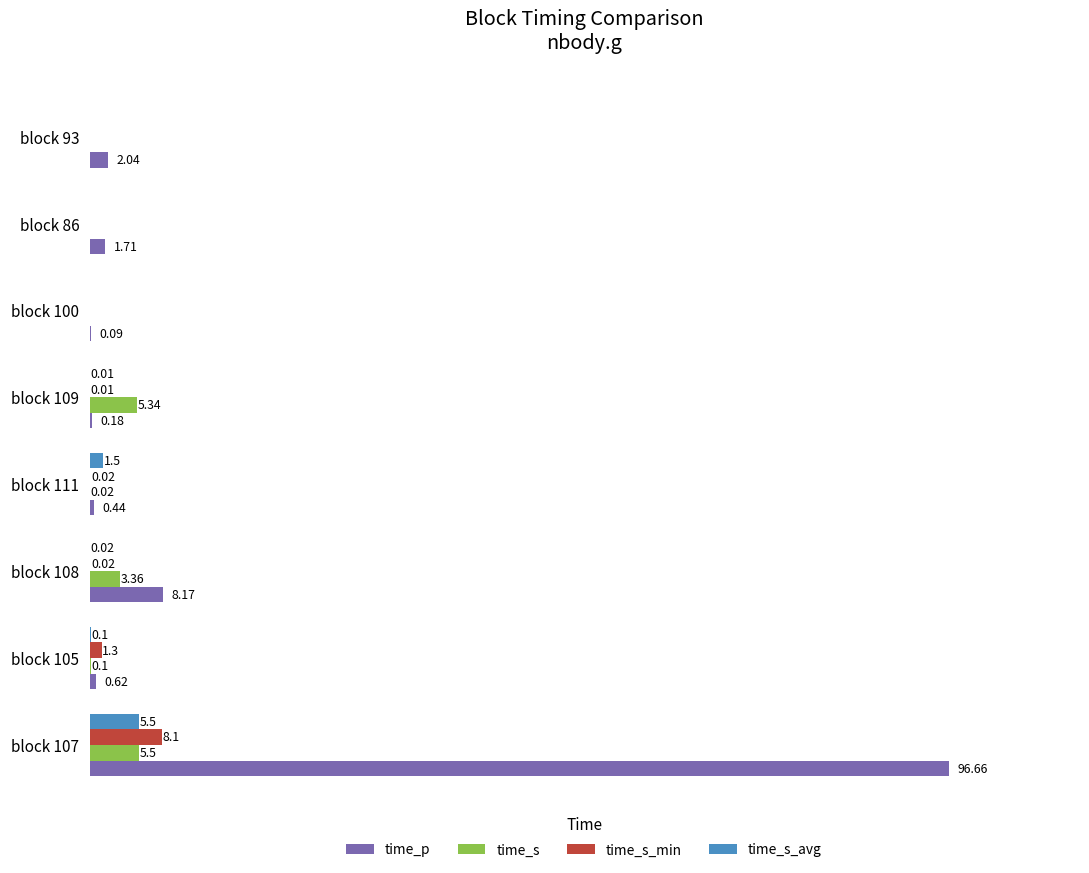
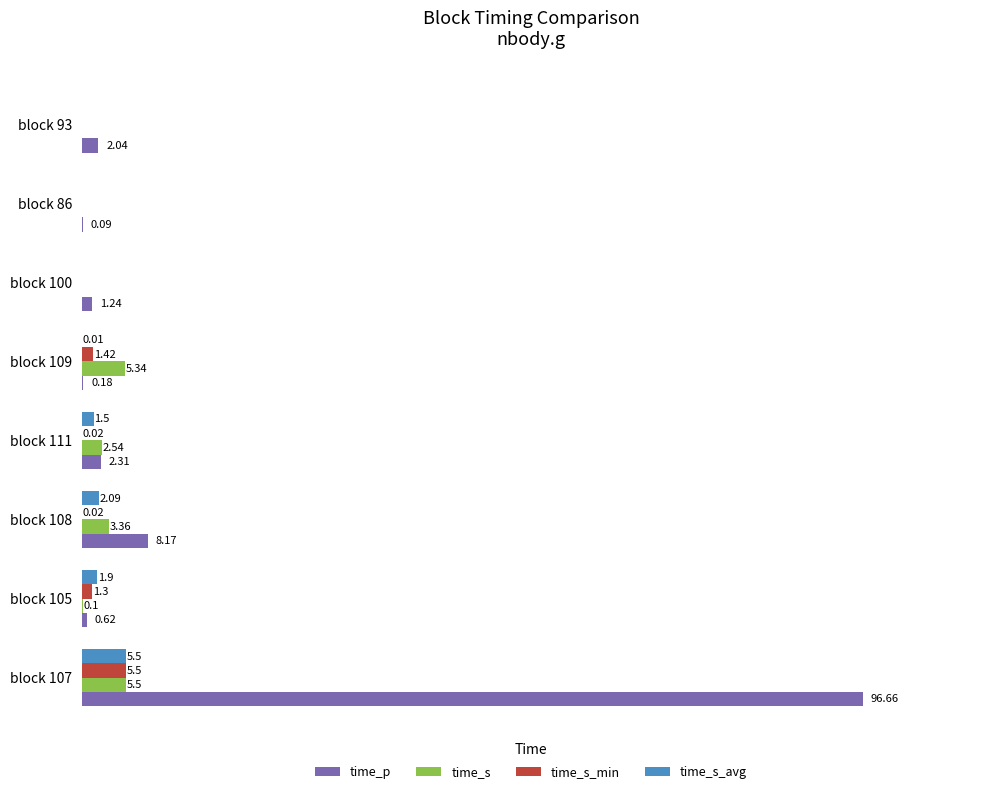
time_p, block 86: 1.71 -> 0.09
time_p, block 100: 0.09 -> 1.24
time_s_min, block 109: 0.01 -> 1.42
time_s, block 111: 0.02 -> 2.54
time_p, block 111: 0.44 -> 2.31
time_s_avg, block 108: 0.02 -> 2.09
time_s_avg, block 105: 0.1 -> 1.9
time_s_min, block 107: 8.1 -> 5.5
